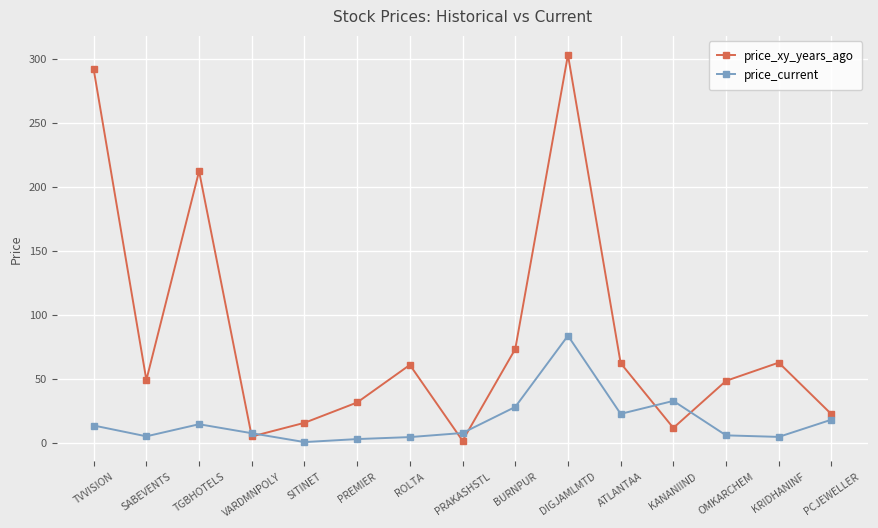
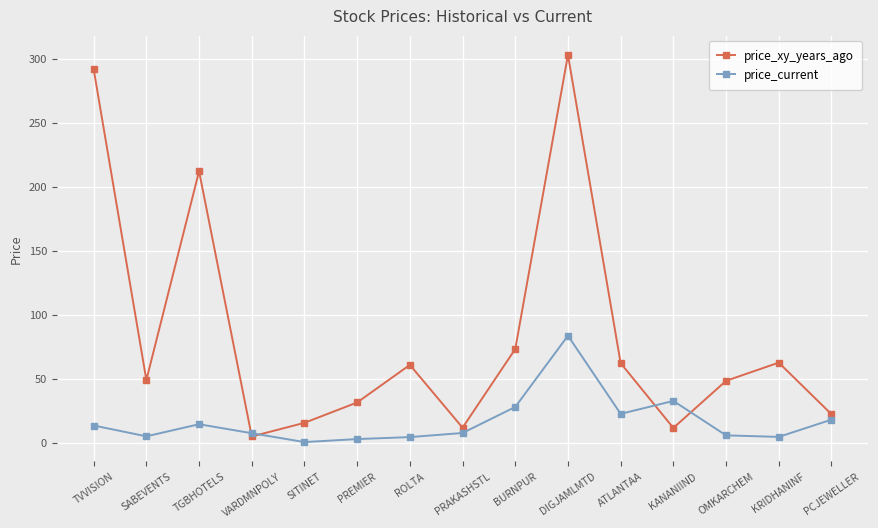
price_xy_years_ago, PRAKASHSTL: 2 -> 12
